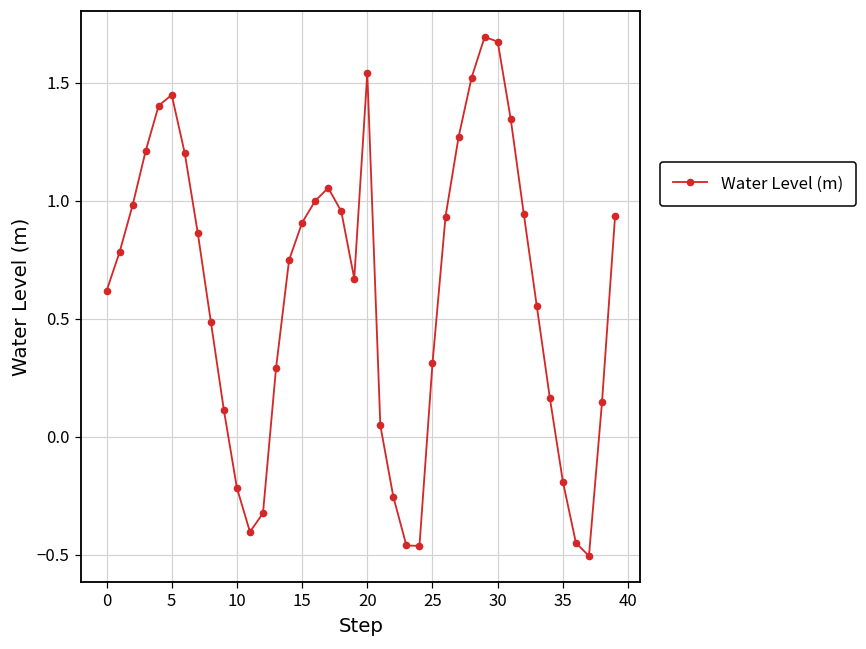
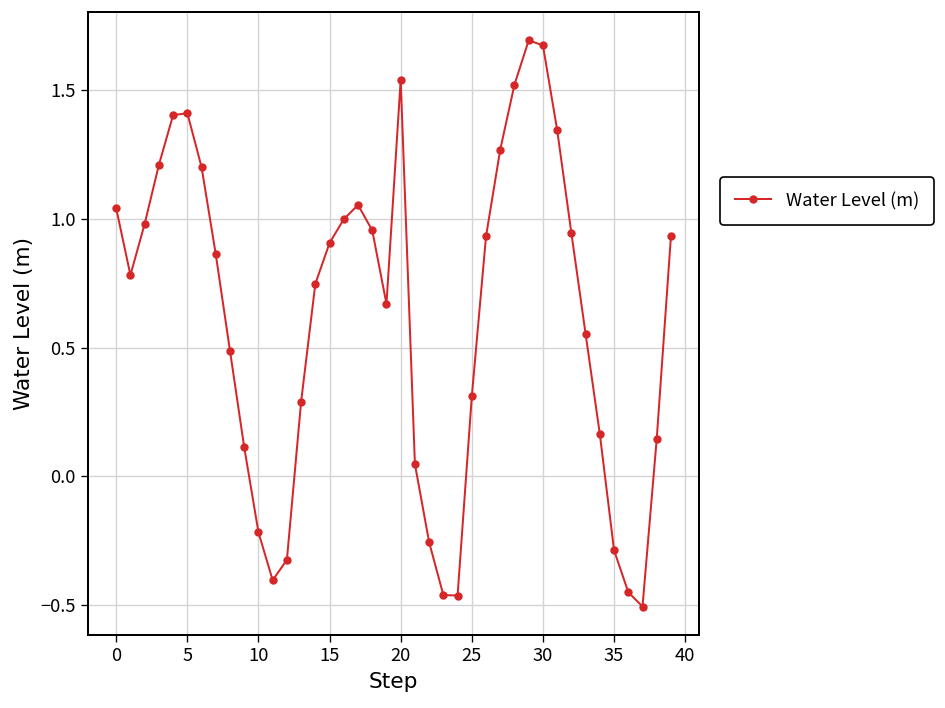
0: 0.62 -> 1.04
5: 1.45 -> 1.41
35: -0.19 -> -0.29
